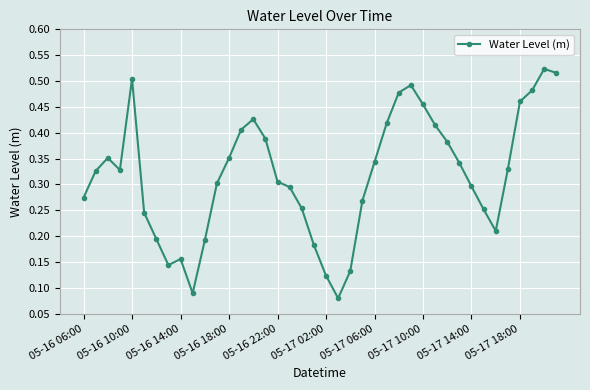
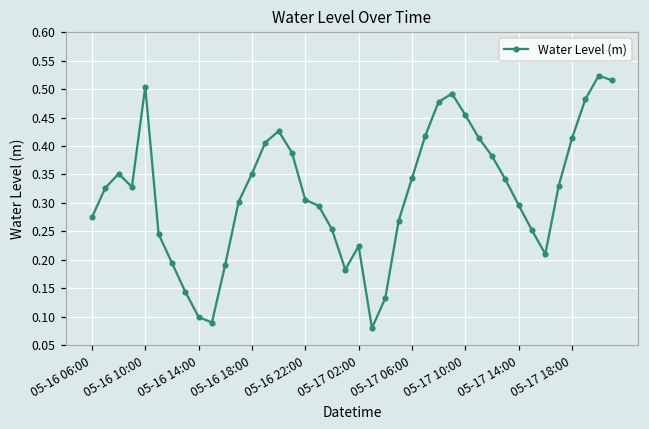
05-16 14:00: 0.16 -> 0.10
05-17 02:00: 0.12 -> 0.22
05-17 18:00: 0.46 -> 0.41
